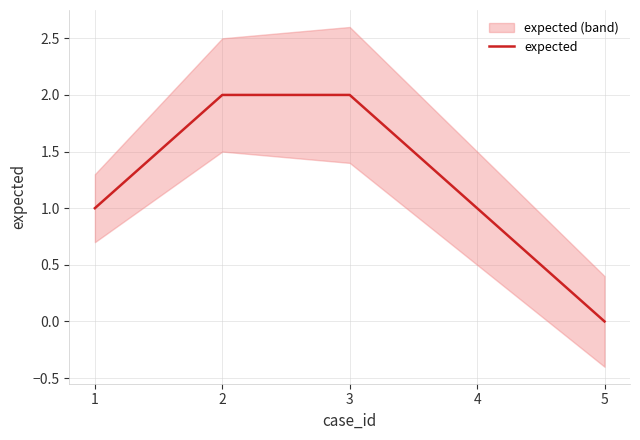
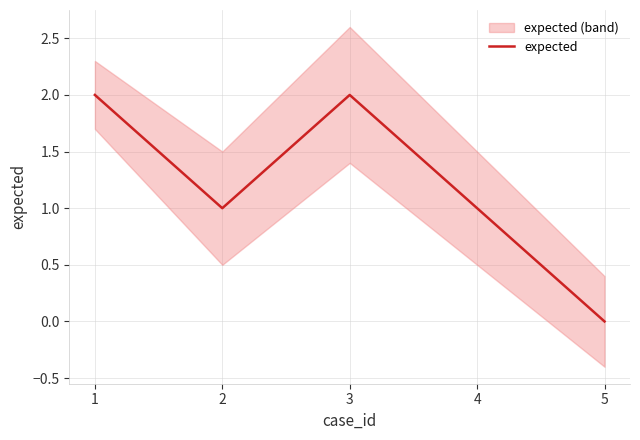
expected, 1: 1 -> 2
expected, 2: 2 -> 1
